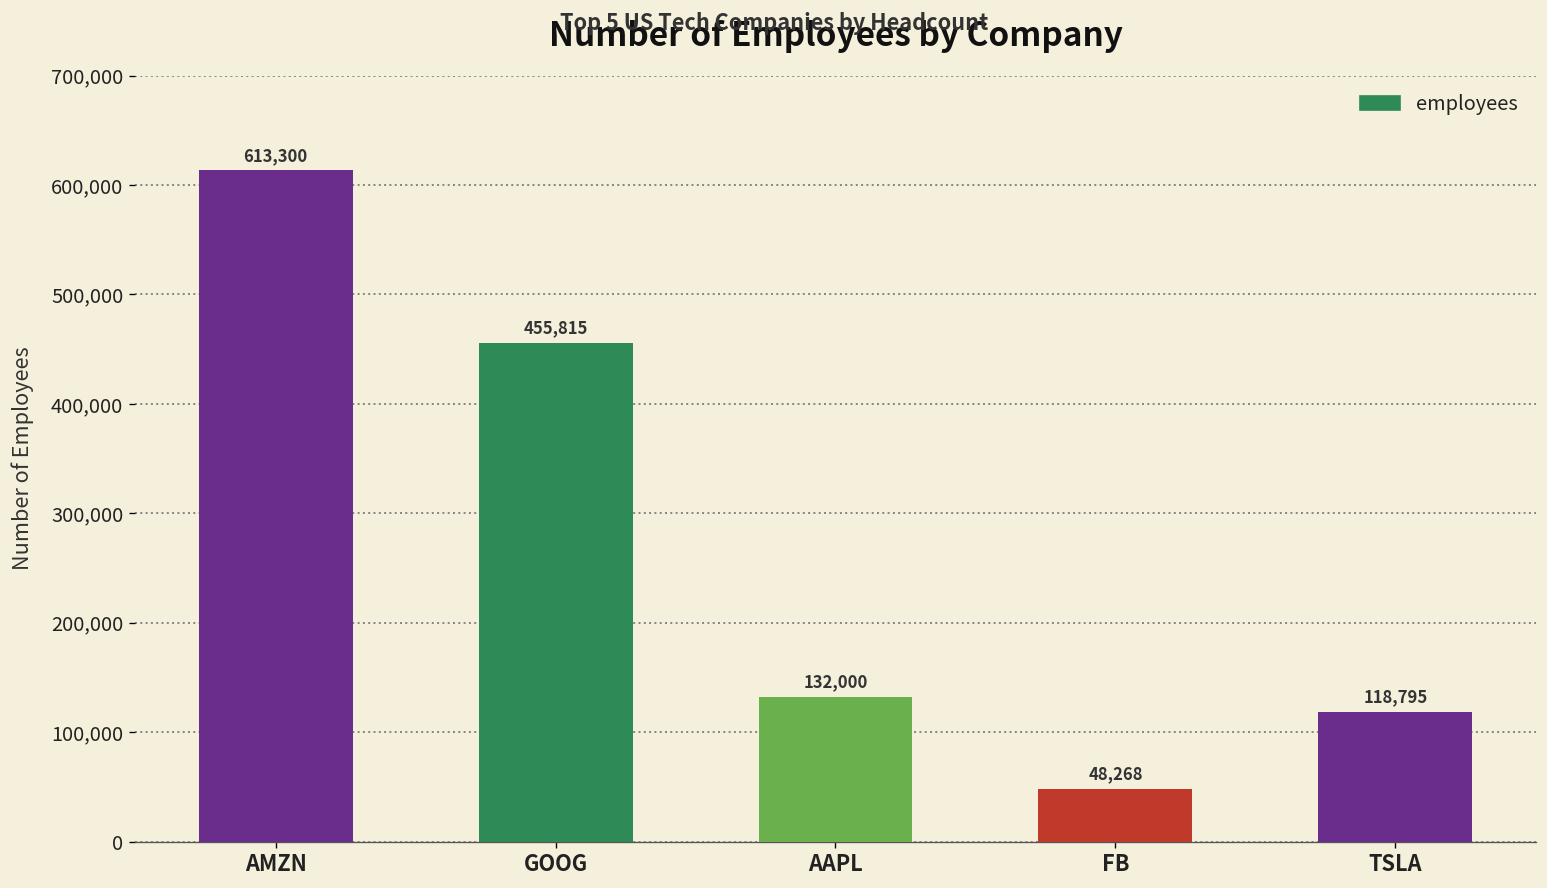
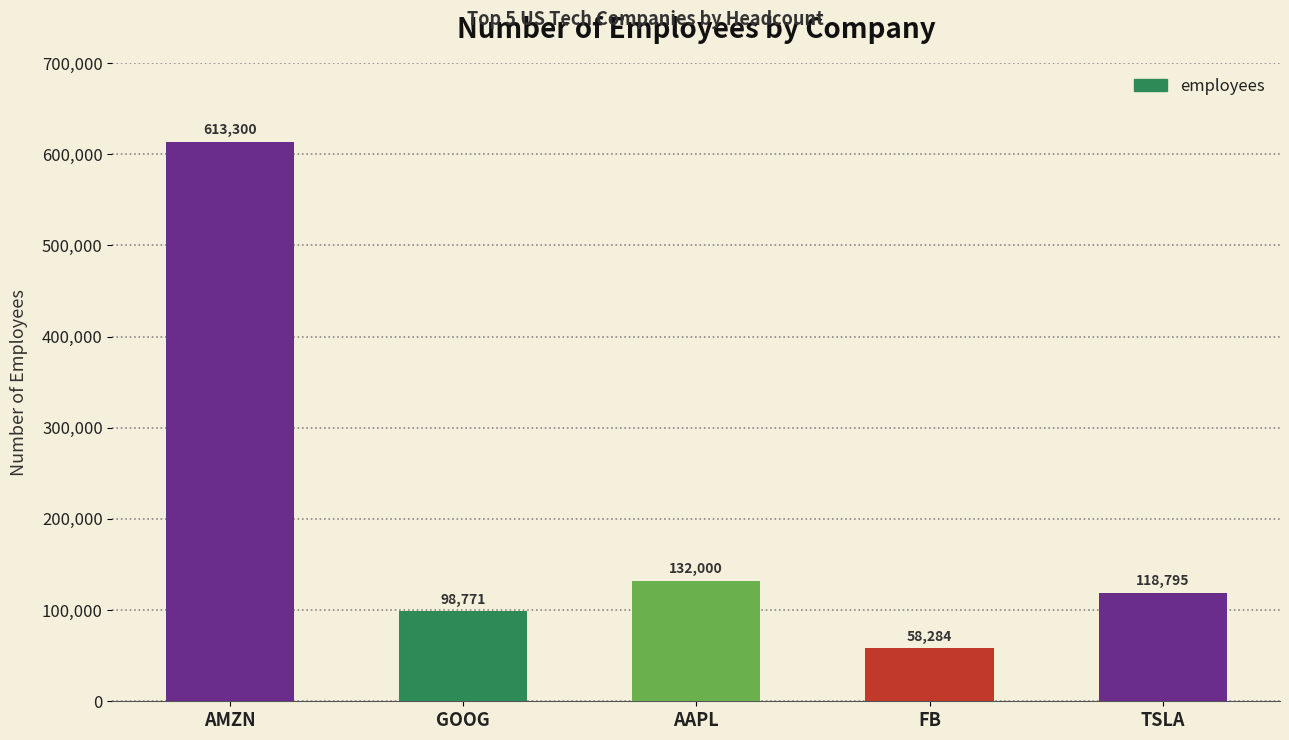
GOOG: 455,815 -> 98,771
FB: 48,268 -> 58,284
